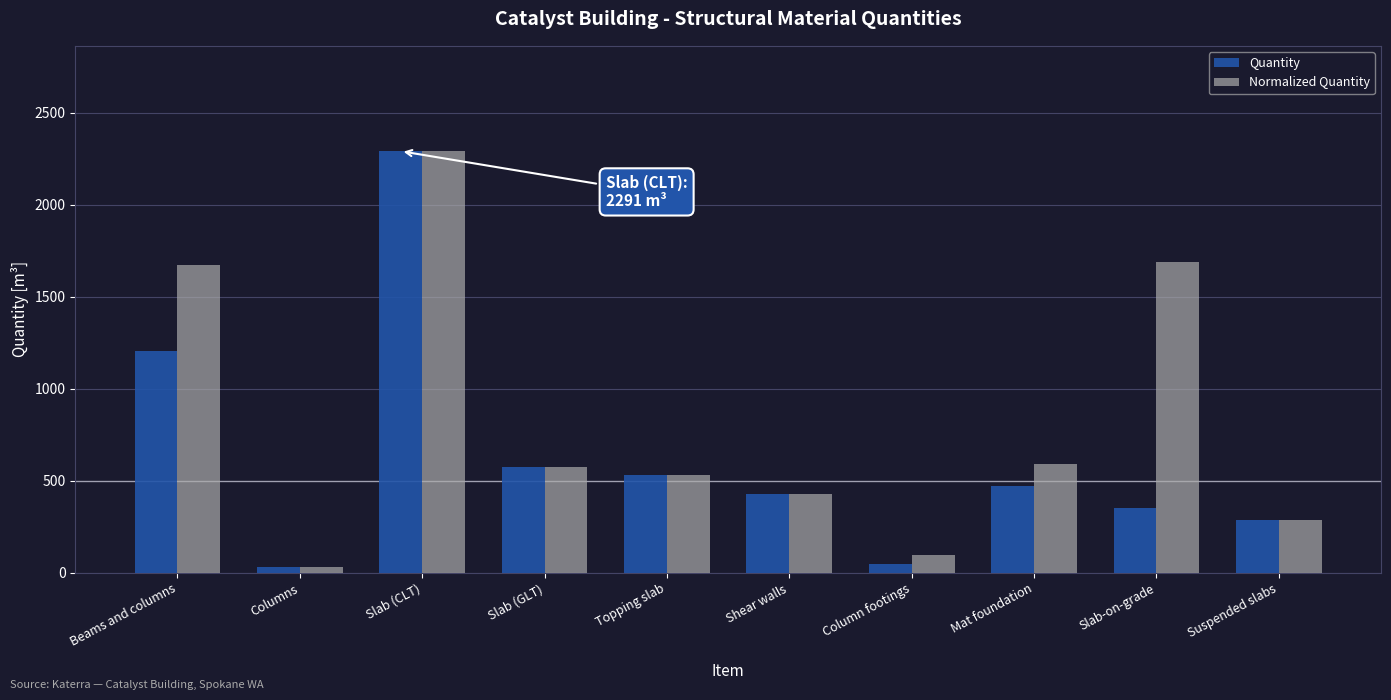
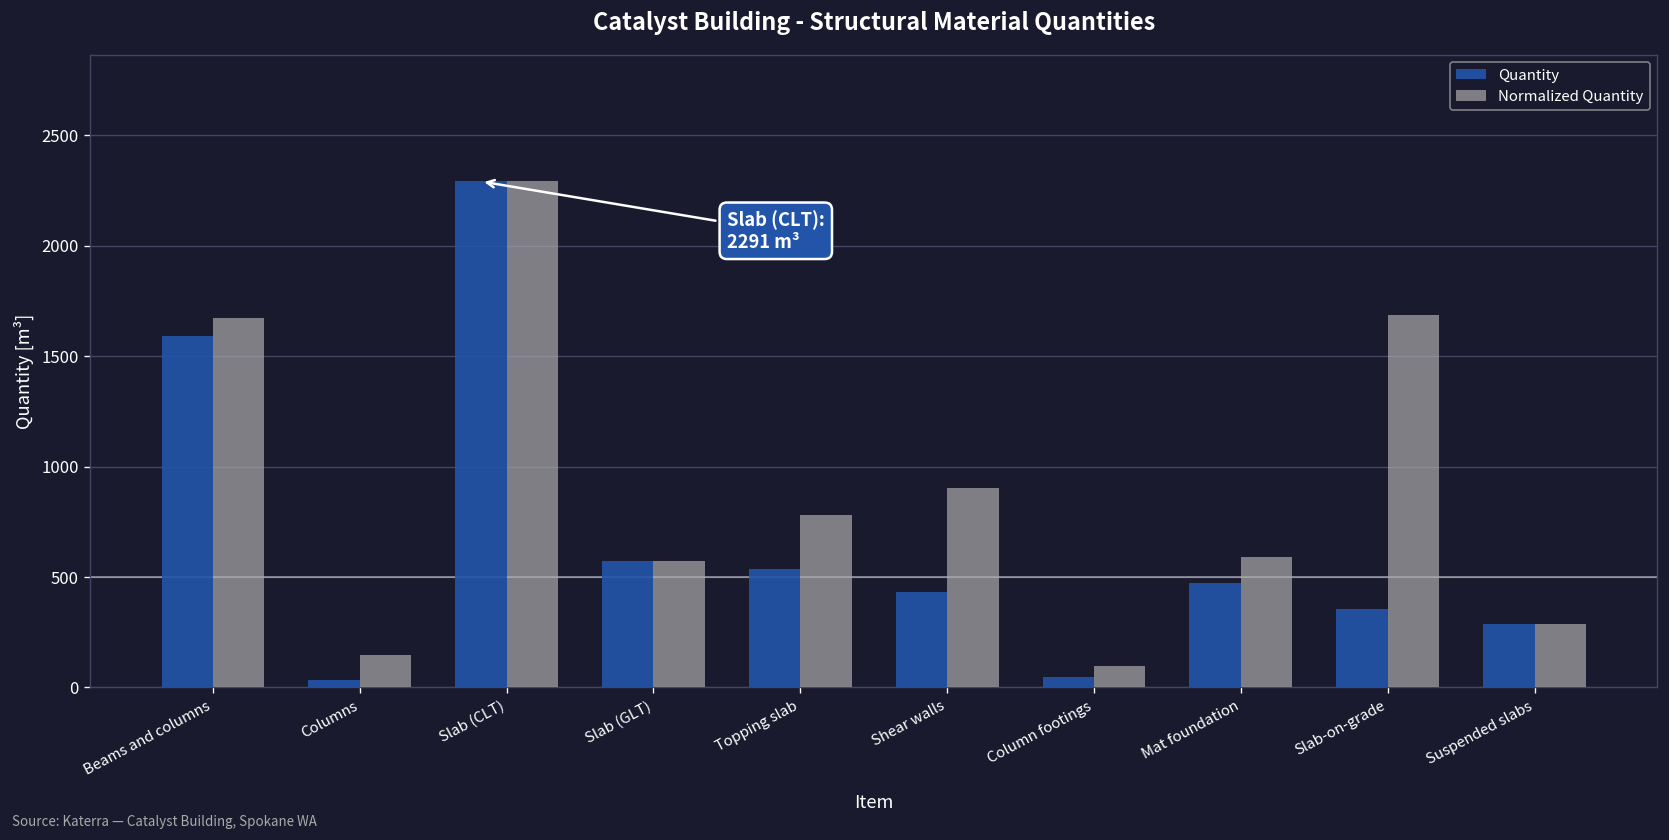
Quantity, Beams and columns: 1210 -> 1590
Normalized Quantity, Columns: 30 -> 150
Normalized Quantity, Topping slab: 530 -> 780
Normalized Quantity, Shear walls: 430 -> 910
